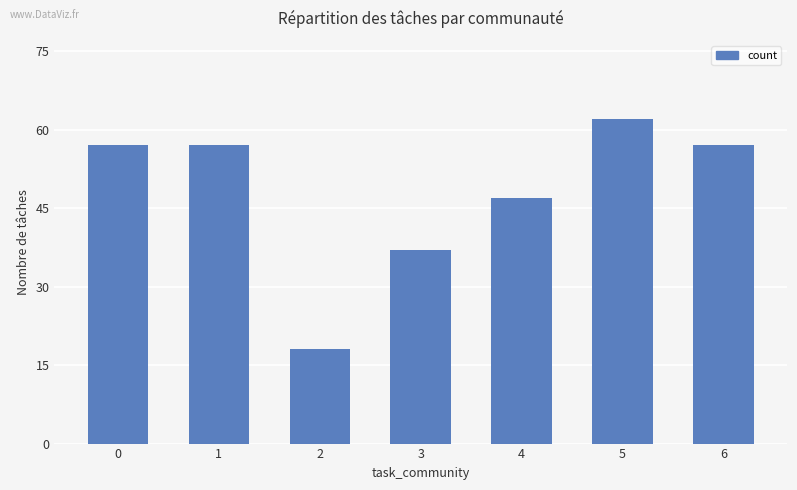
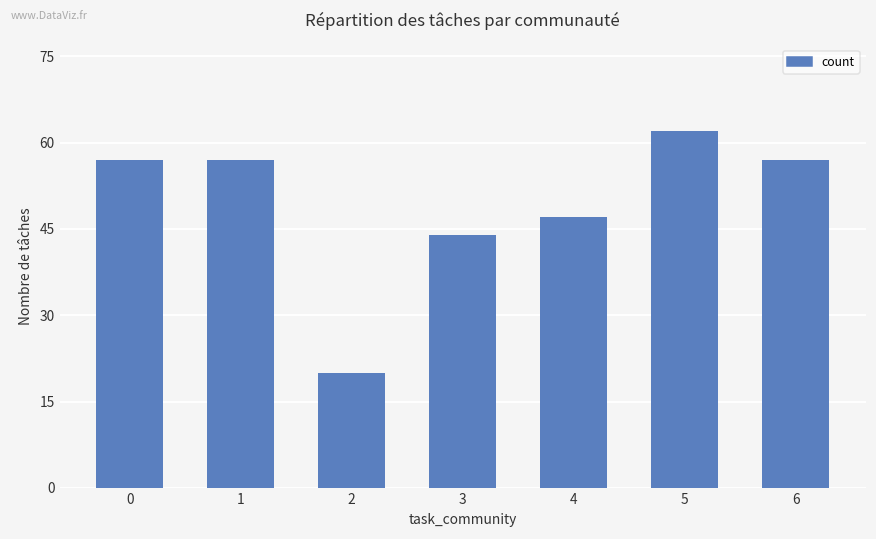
2: 18 -> 20
3: 37 -> 44
